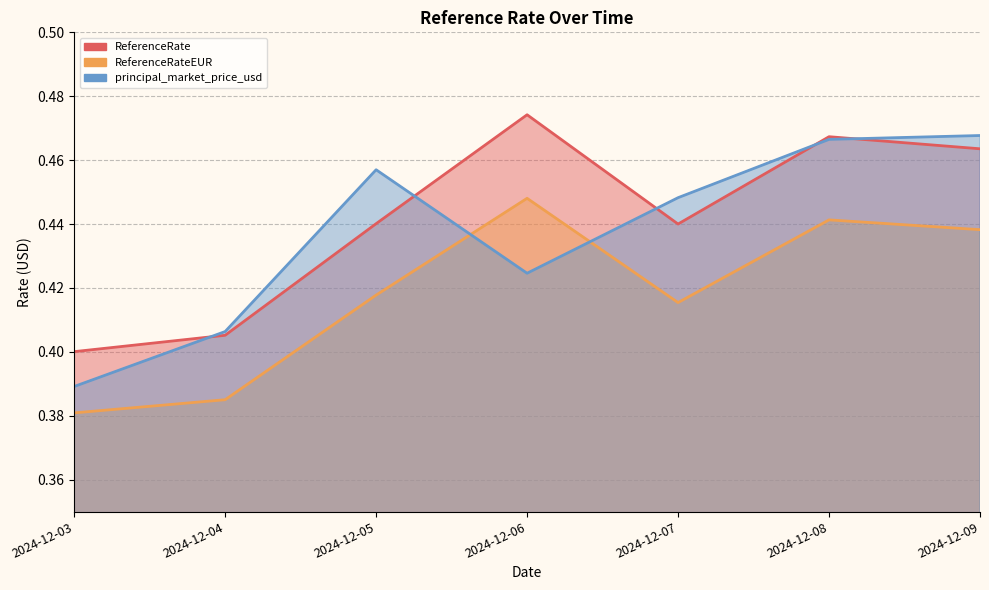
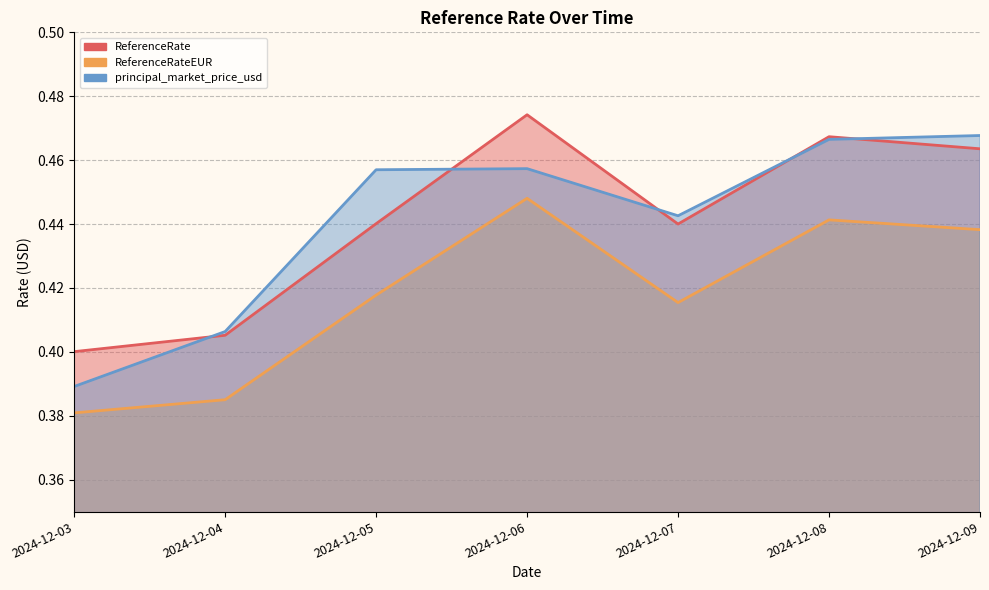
principal_market_price_usd, 2024-12-06: 0.425 -> 0.457
principal_market_price_usd, 2024-12-07: 0.448 -> 0.443
